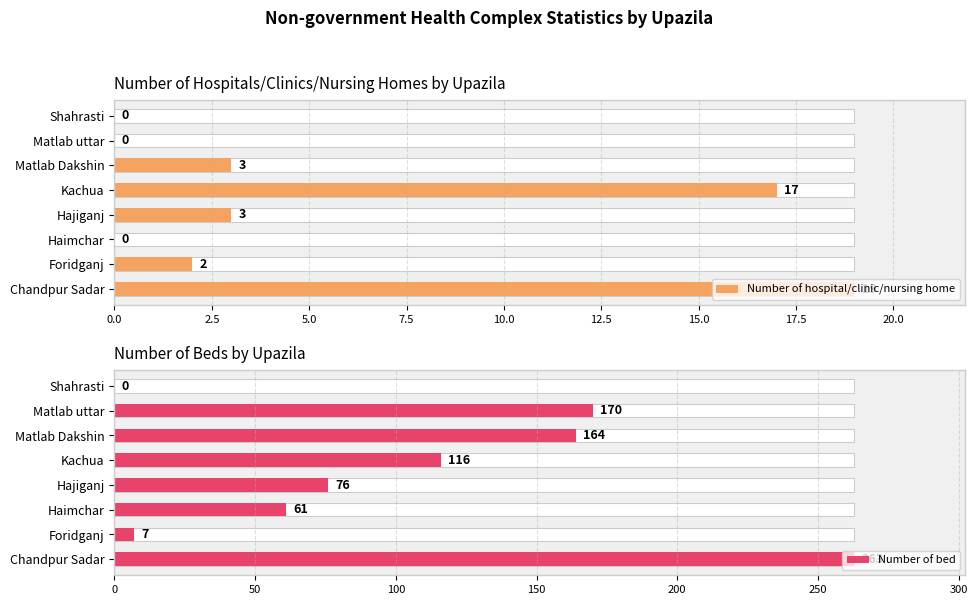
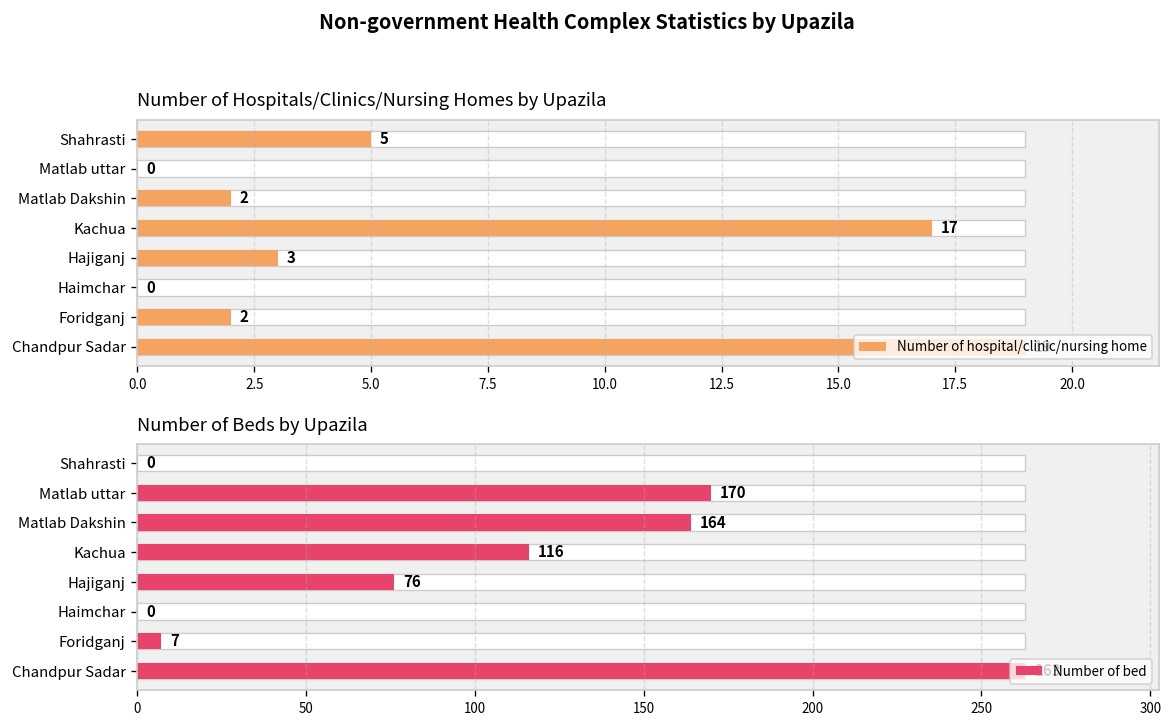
Number of Hospitals/Clinics/Nursing Homes by Upazila, Number of hospital/clinic/nursing home, Shahrasti: 0 -> 5
Number of Hospitals/Clinics/Nursing Homes by Upazila, Number of hospital/clinic/nursing home, Matlab Dakshin: 3 -> 2
Number of Beds by Upazila, Number of bed, Haimchar: 61 -> 0
